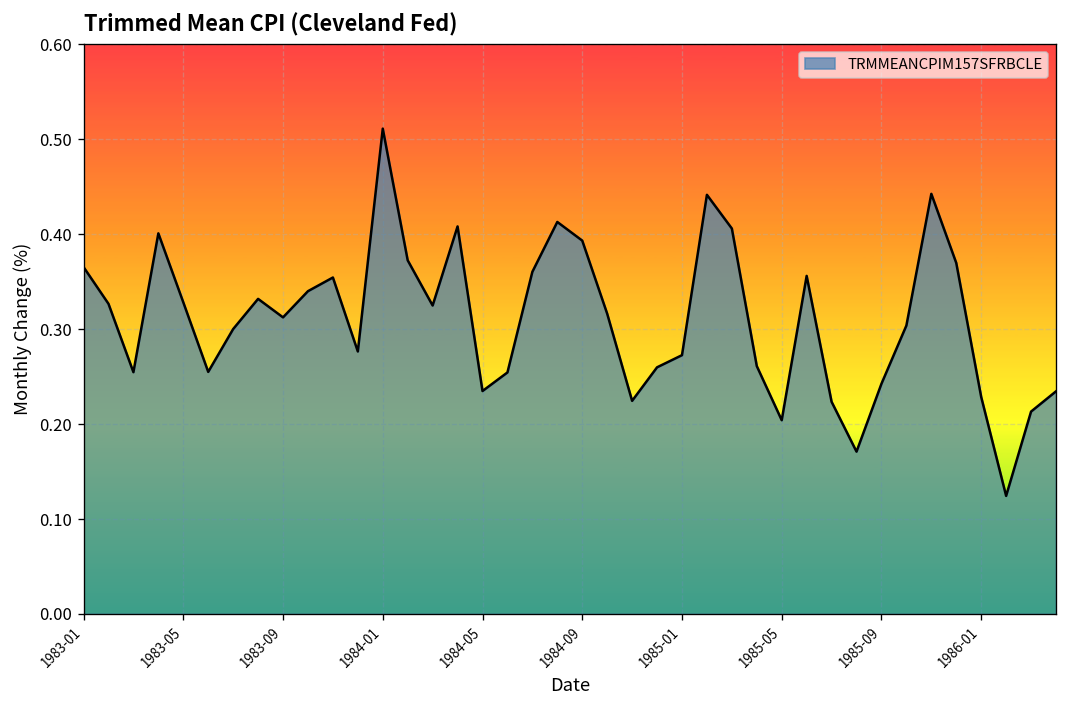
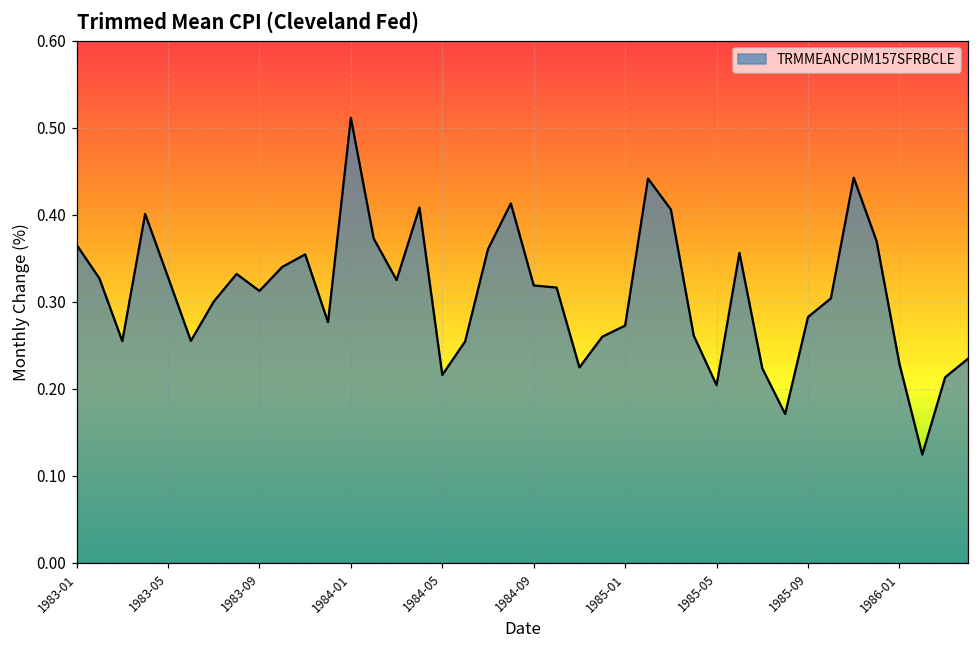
1984-05: 0.23 -> 0.22
1984-09: 0.39 -> 0.32
1985-09: 0.24 -> 0.28
